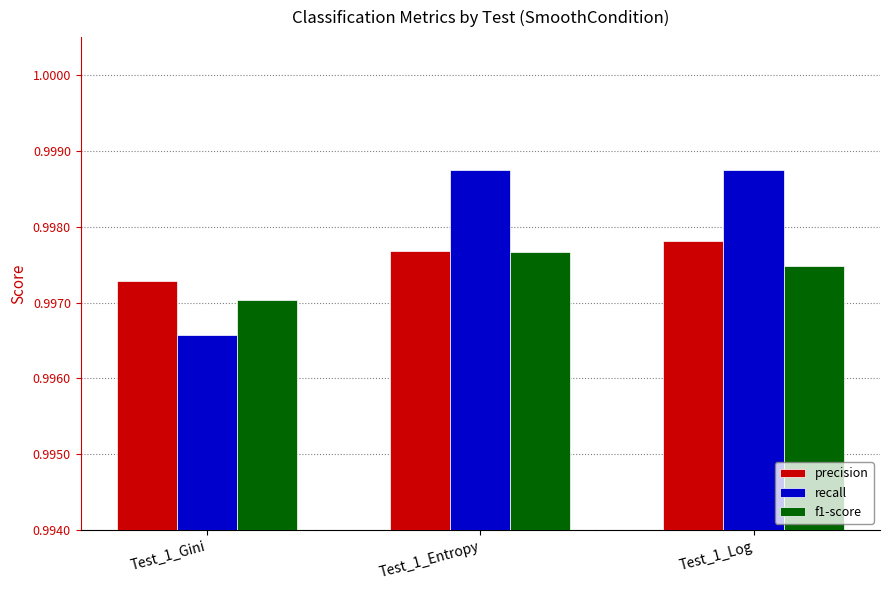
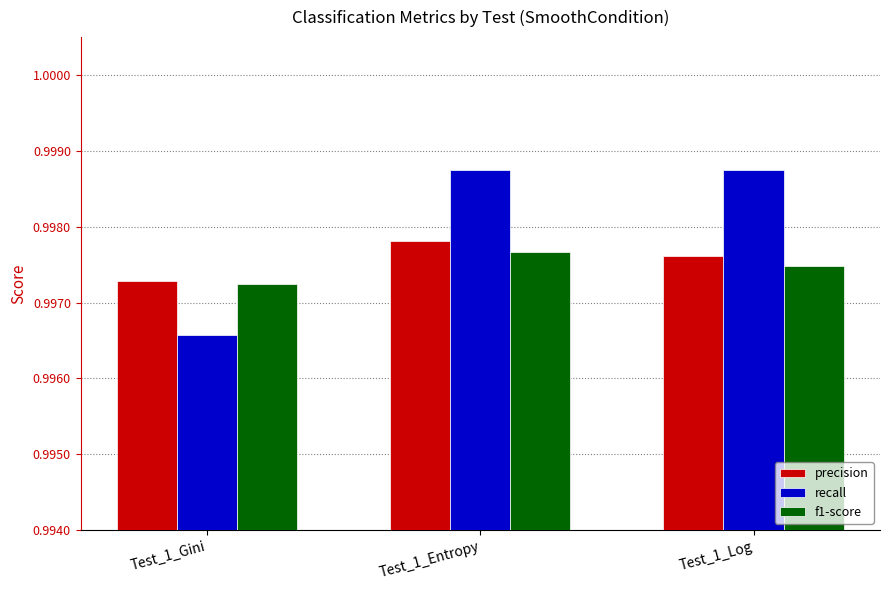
f1-score, Test_1_Gini: 0.9970 -> 0.9972
precision, Test_1_Entropy: 0.9977 -> 0.9978
precision, Test_1_Log: 0.9978 -> 0.9976
